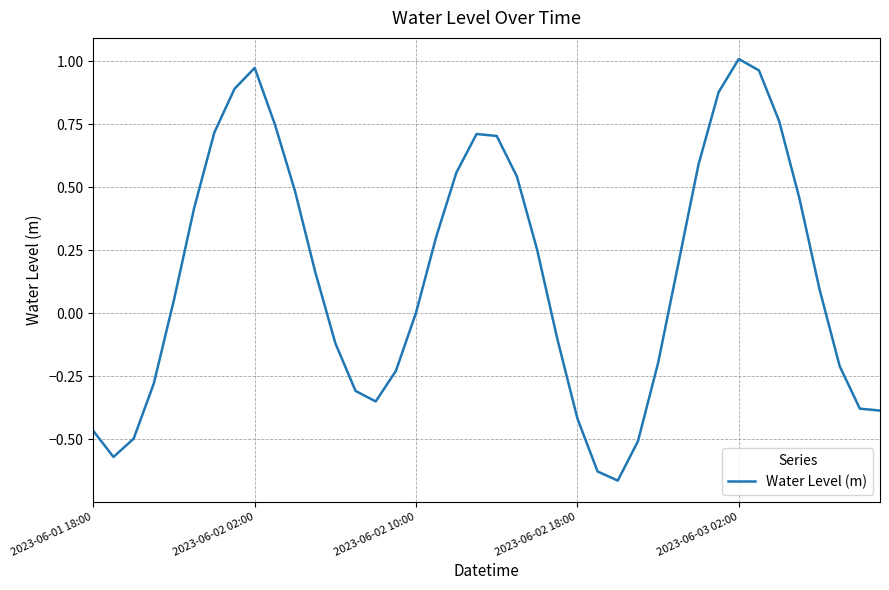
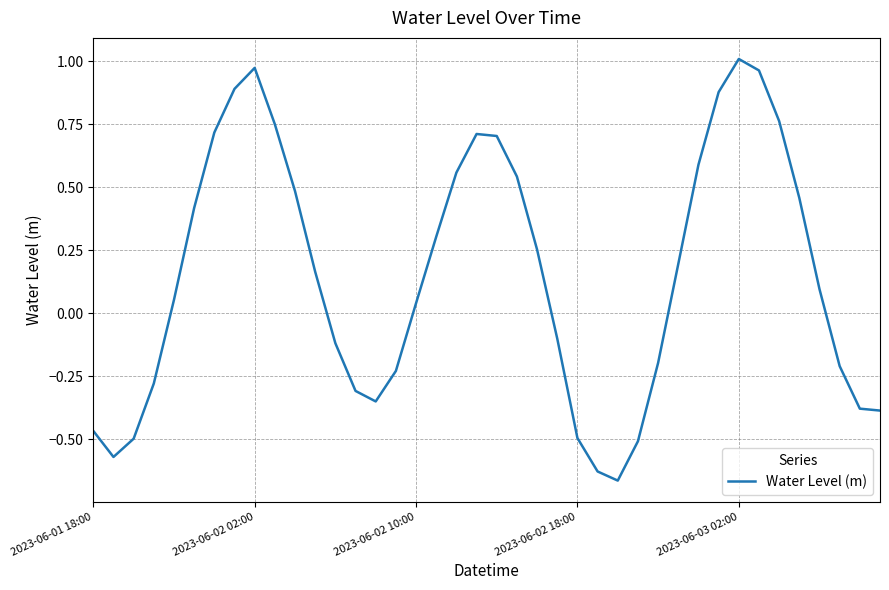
2023-06-02 10:00: 0.00 -> 0.04
2023-06-02 18:00: -0.42 -> -0.50
